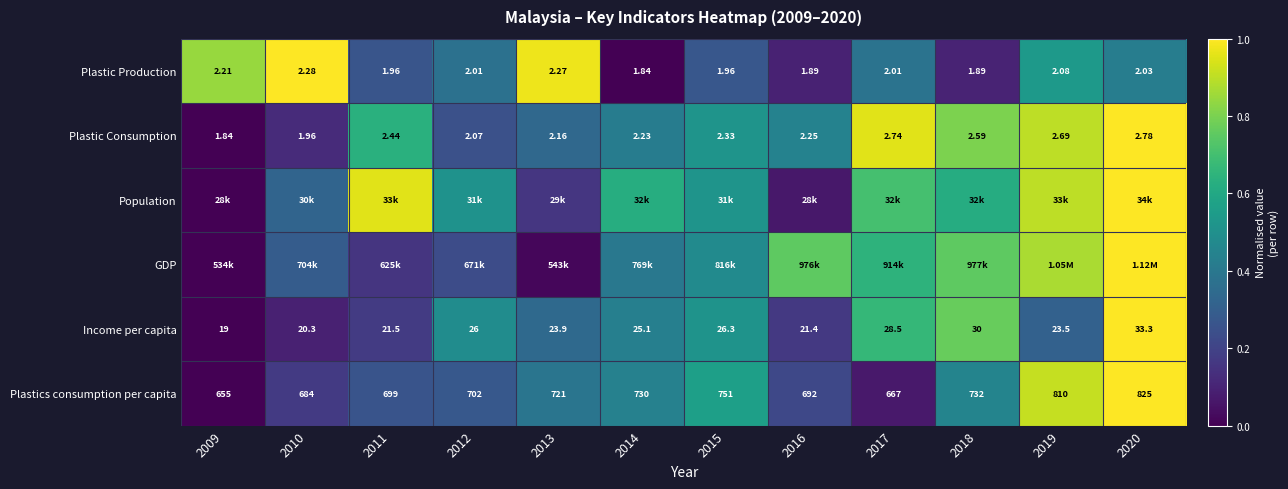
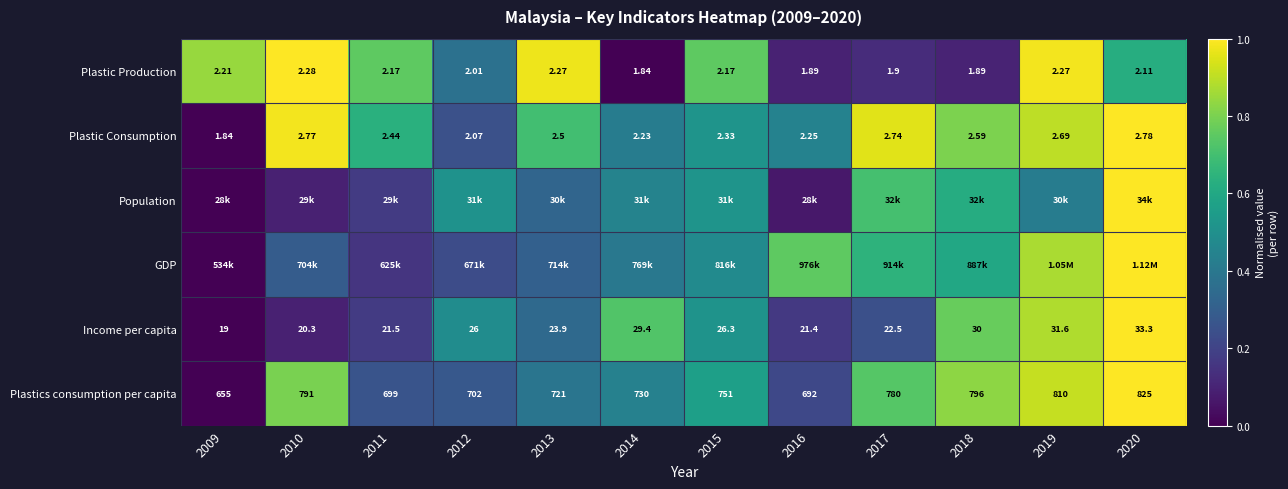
Plastic Production, 2011: 1.96 -> 2.17
Plastic Production, 2015: 1.96 -> 2.17
Plastic Production, 2017: 2.01 -> 1.9
Plastic Production, 2019: 2.08 -> 2.27
Plastic Production, 2020: 2.03 -> 2.11
Plastic Consumption, 2010: 1.96 -> 2.77
Plastic Consumption, 2013: 2.16 -> 2.5
Population, 2010: 30k -> 29k
Population, 2011: 33k -> 29k
Population, 2013: 29k -> 30k
Population, 2014: 32k -> 31k
Population, 2019: 33k -> 30k
GDP, 2013: 543k -> 714k
GDP, 2018: 977k -> 887k
Income per capita, 2014: 25.1 -> 29.4
Income per capita, 2017: 28.5 -> 22.5
Income per capita, 2019: 23.5 -> 31.6
Plastics consumption per capita, 2010: 684 -> 791
Plastics consumption per capita, 2017: 667 -> 780
Plastics consumption per capita, 2018: 732 -> 796
